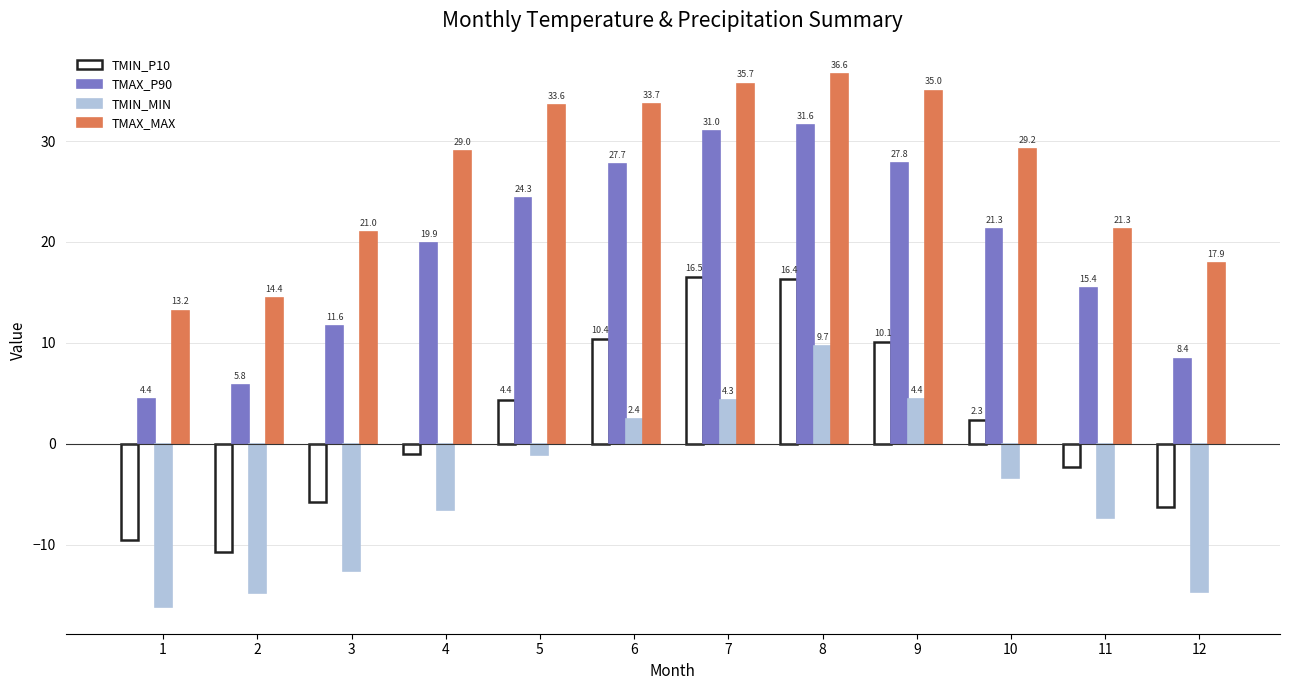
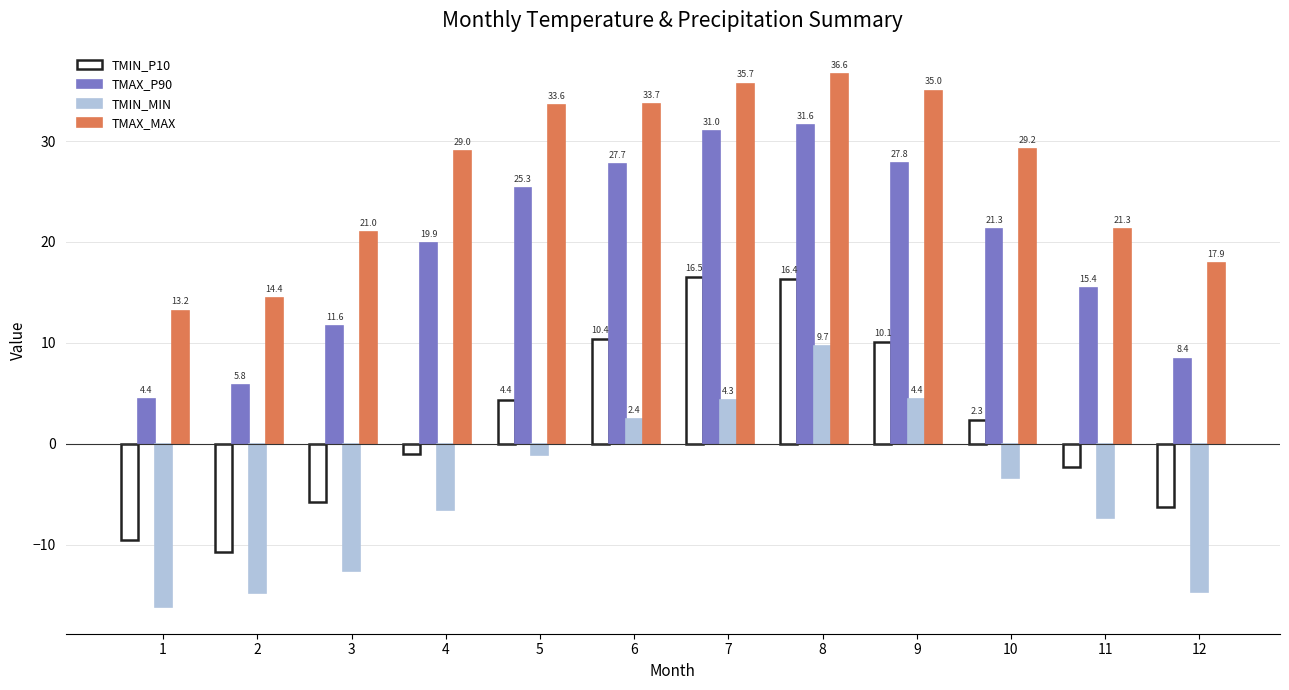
TMAX_P90, 5: 24.3 -> 25.3
